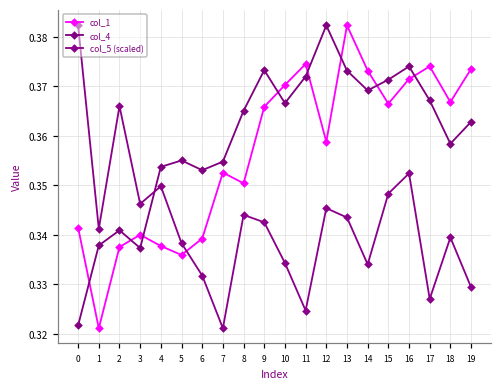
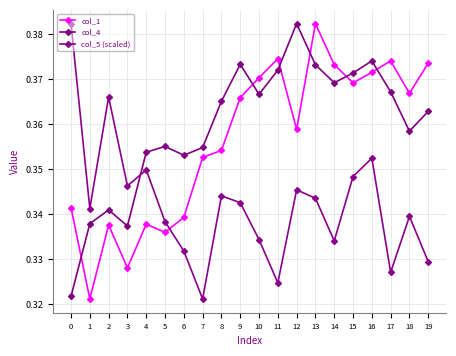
col_1, 3: 0.340 -> 0.328
col_1, 8: 0.350 -> 0.354
col_1, 15: 0.367 -> 0.369
